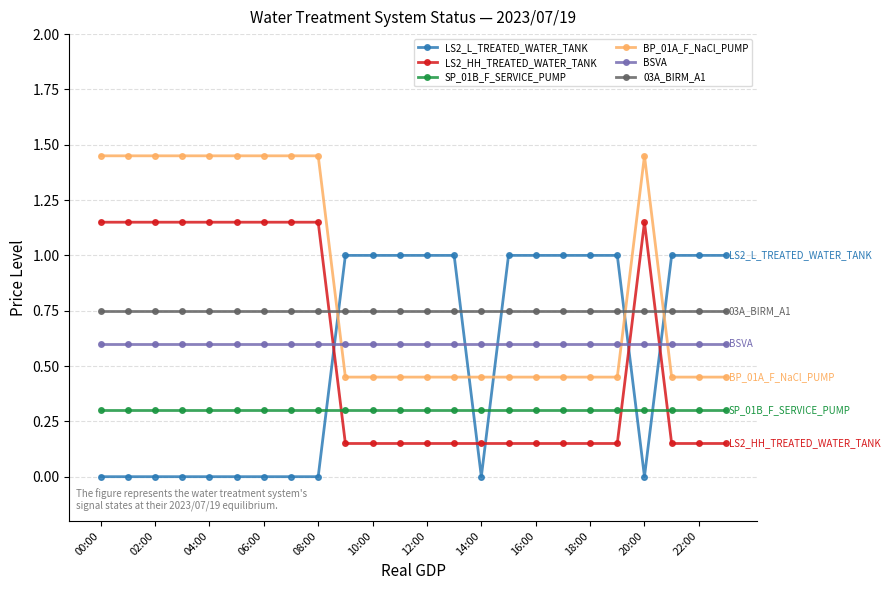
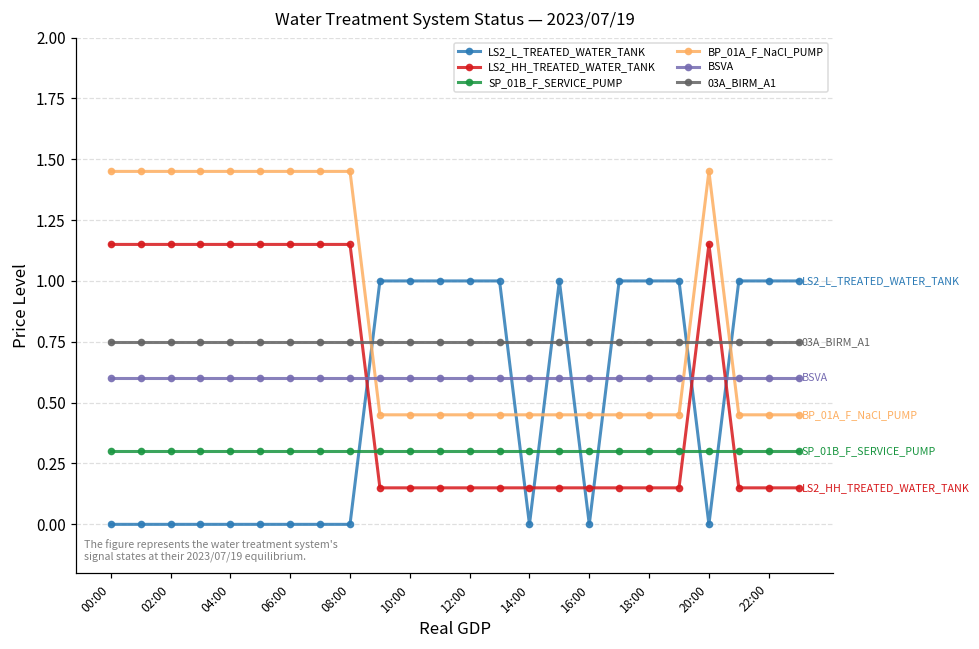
LS2_L_TREATED_WATER_TANK, 16:00: 1 -> 0
